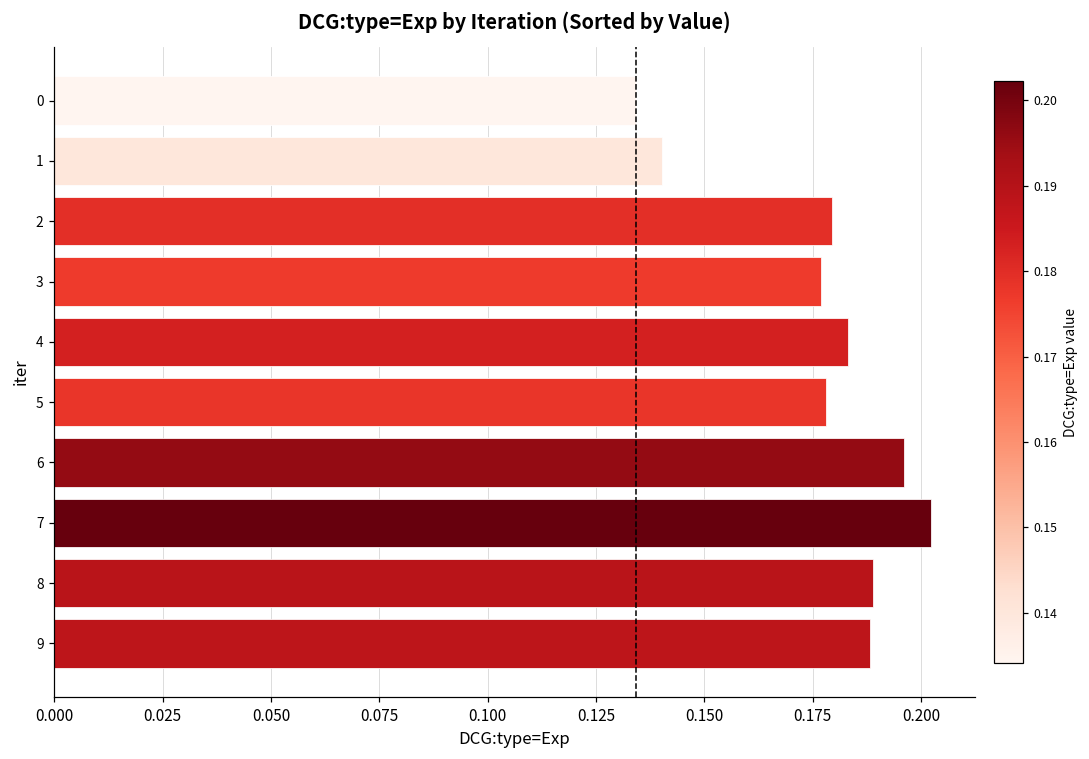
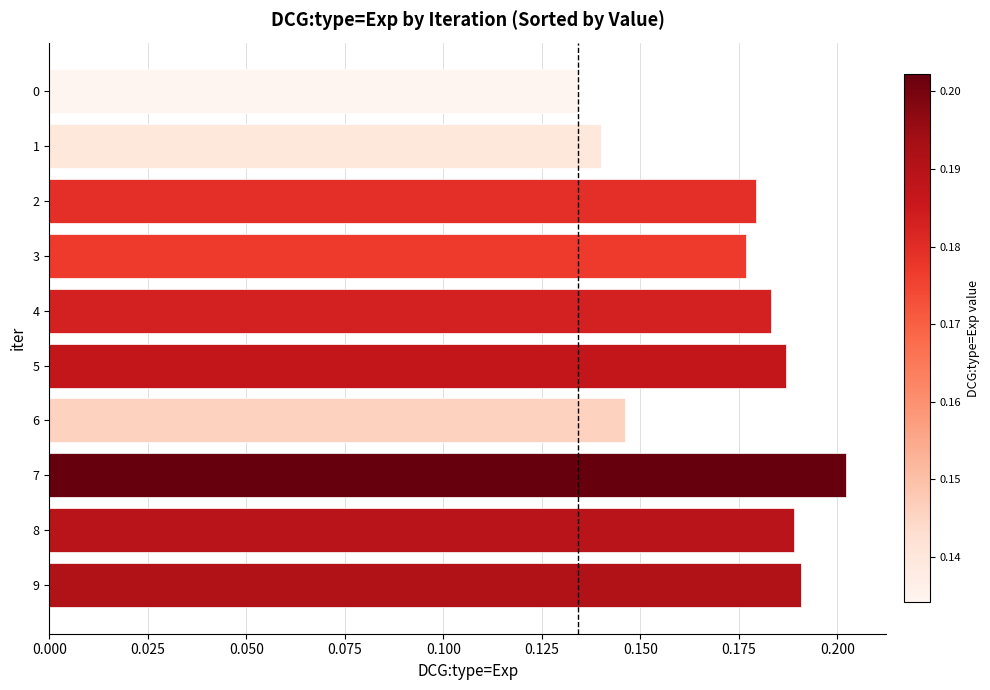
5: 0.178 -> 0.187
6: 0.196 -> 0.146
9: 0.188 -> 0.191
